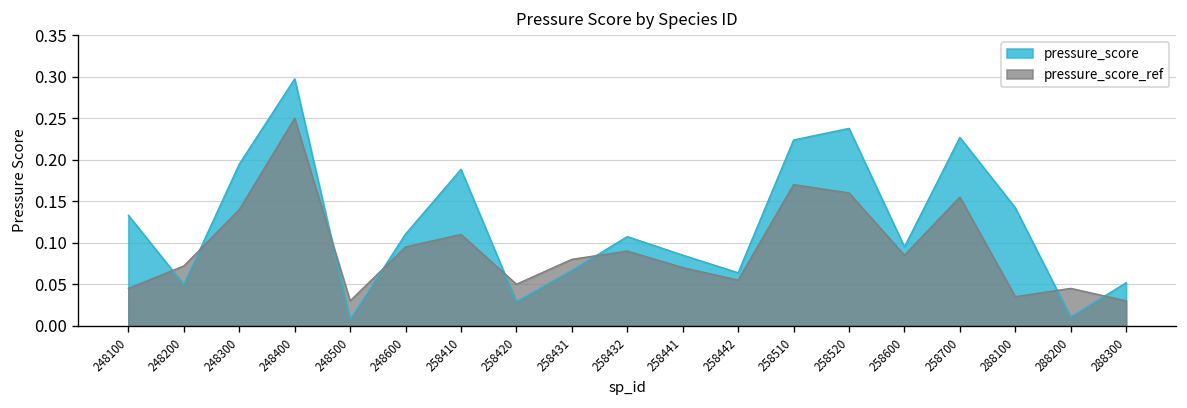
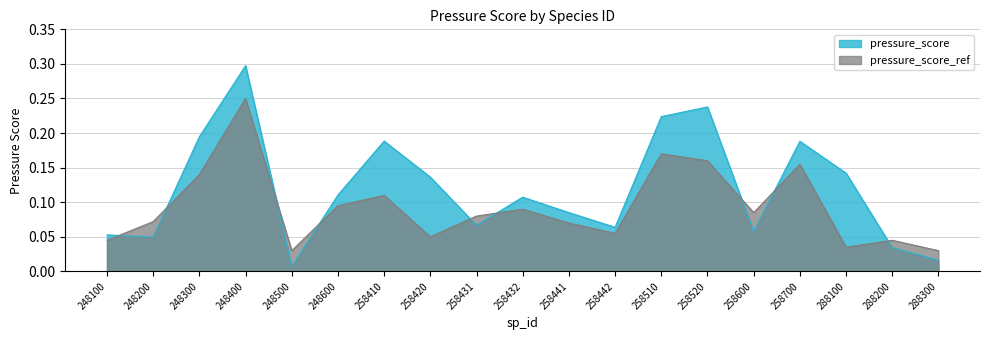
pressure_score, 248100: 0.13 -> 0.05
pressure_score, 258420: 0.03 -> 0.14
pressure_score, 258600: 0.09 -> 0.06
pressure_score, 258700: 0.23 -> 0.19
pressure_score, 288200: 0.01 -> 0.03
pressure_score, 288300: 0.05 -> 0.02
